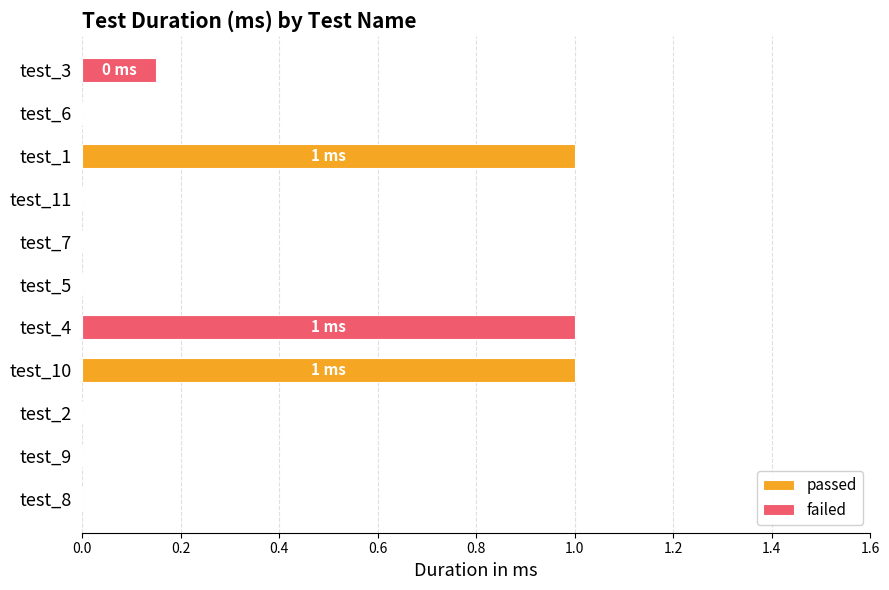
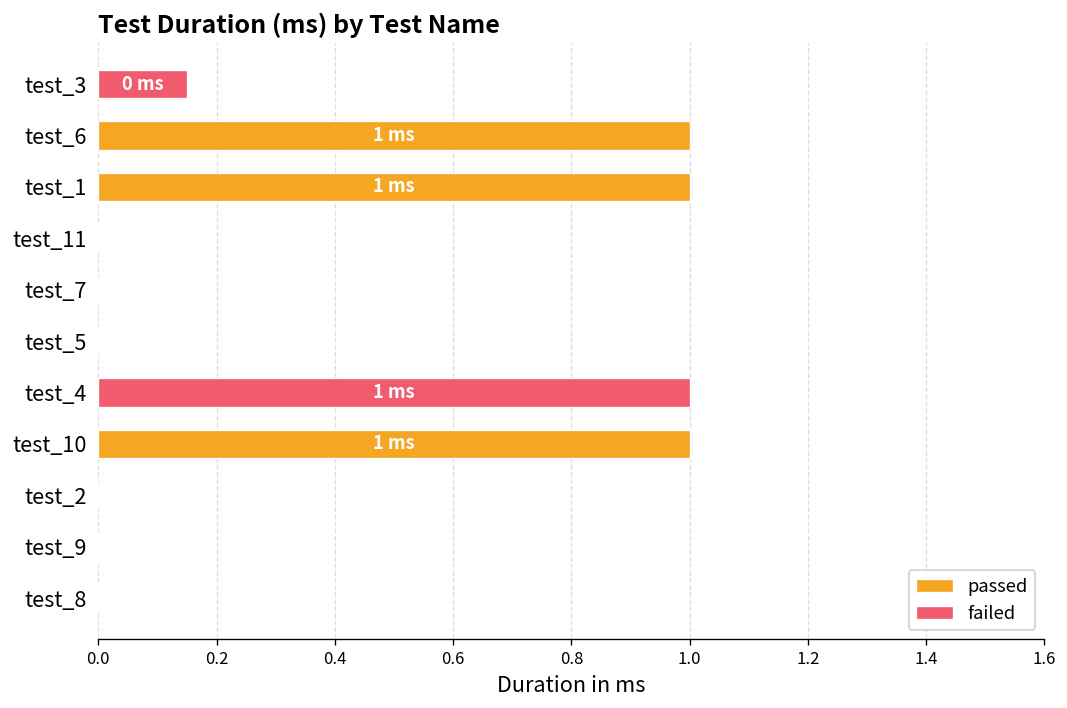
passed, test_6: 0 -> 1
